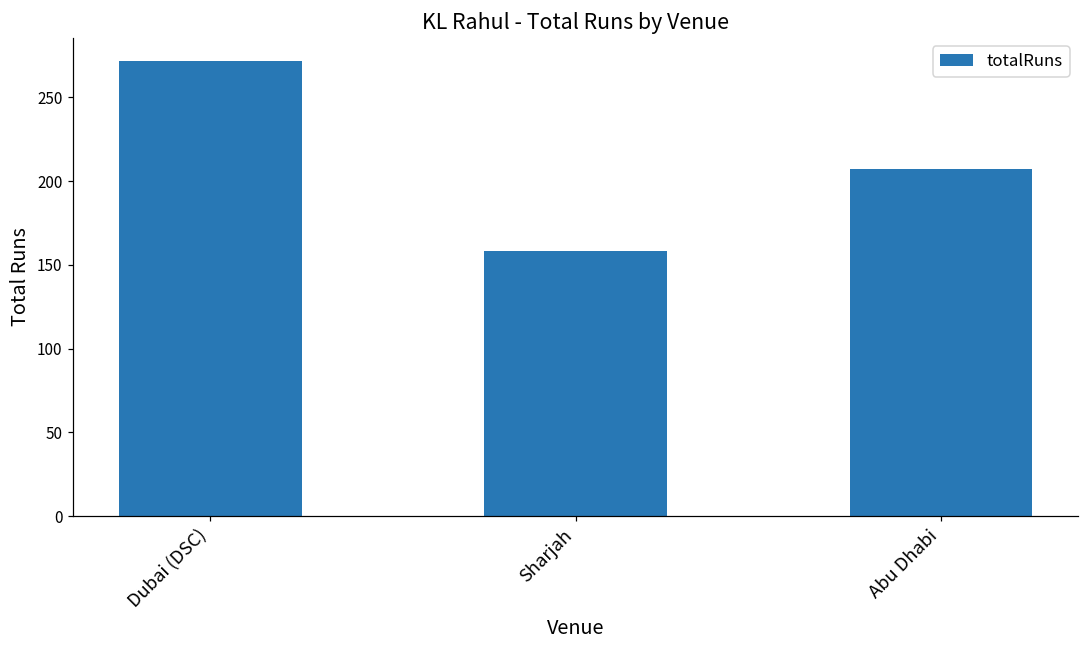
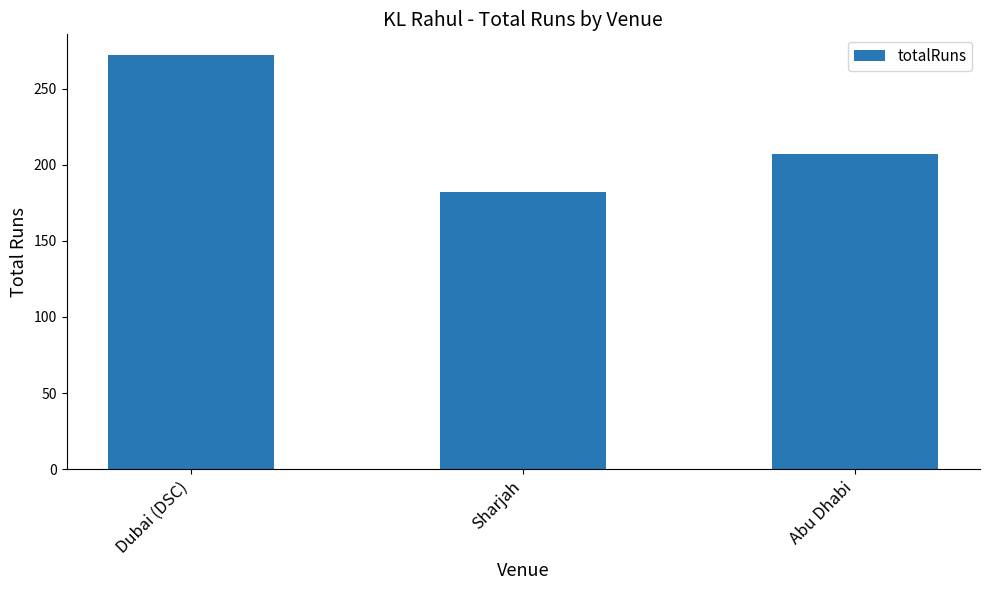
Sharjah: 158 -> 182
